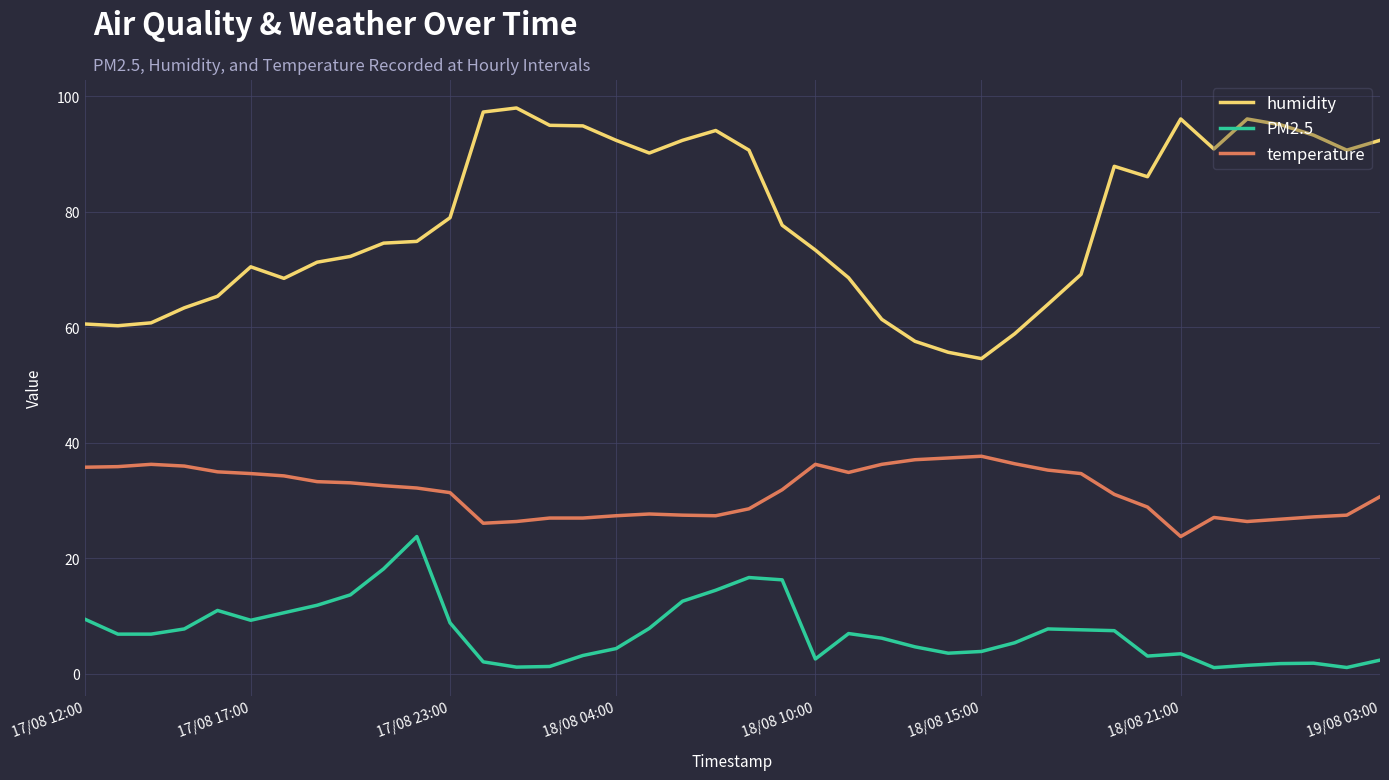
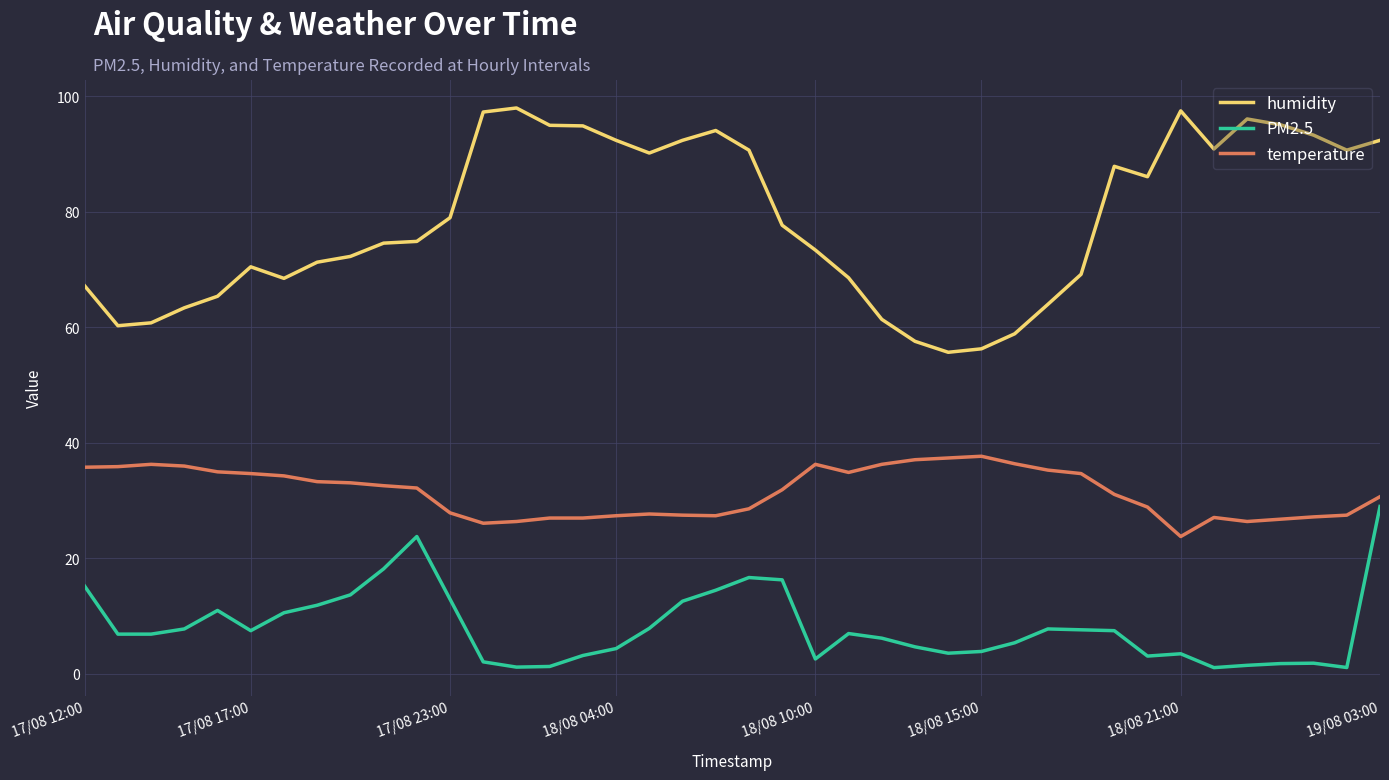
humidity, 17/08 12:00: 61 -> 67
PM2.5, 17/08 12:00: 10 -> 15
PM2.5, 17/08 17:00: 9 -> 8
PM2.5, 17/08 23:00: 9 -> 13
temperature, 17/08 23:00: 31 -> 28
humidity, 18/08 15:00: 55 -> 56
humidity, 18/08 21:00: 96 -> 98
PM2.5, 19/08 03:00: 2 -> 29
